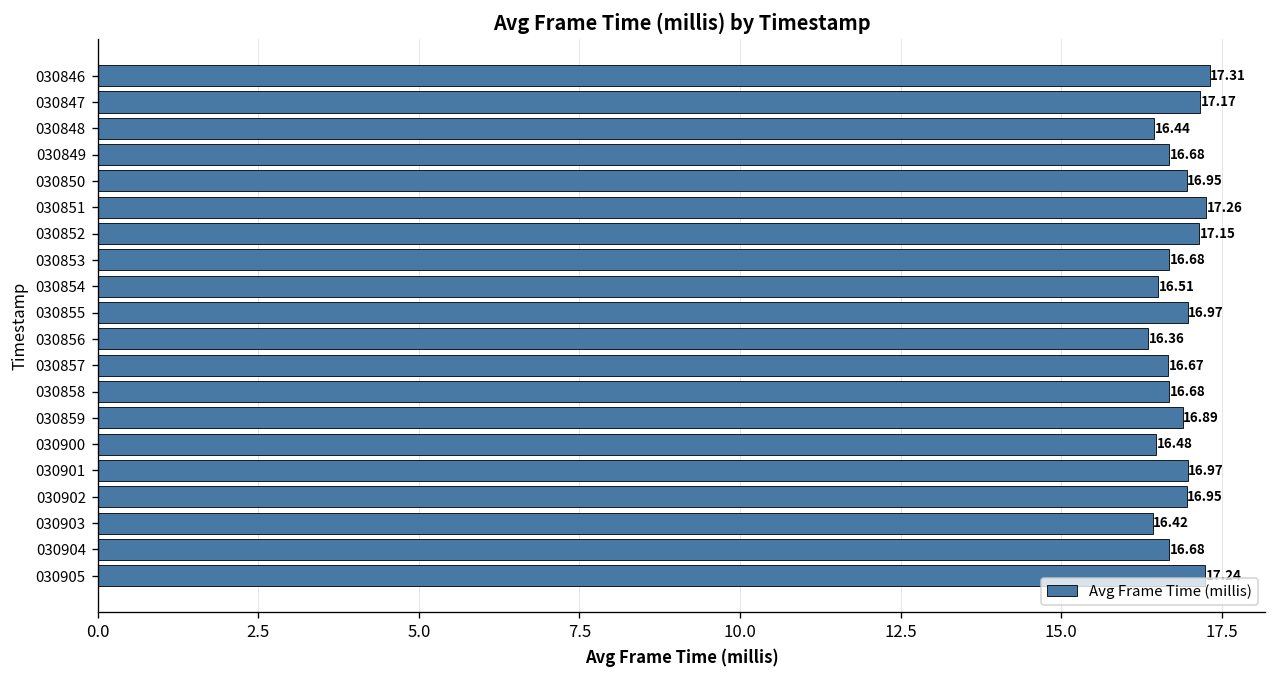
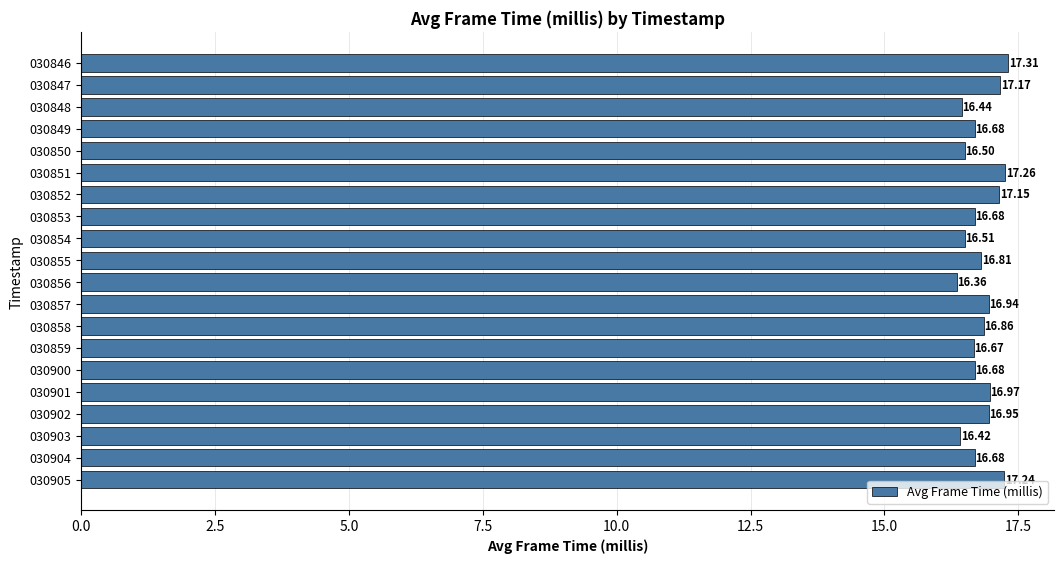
030850: 16.95 -> 16.50
030855: 16.97 -> 16.81
030857: 16.67 -> 16.94
030858: 16.68 -> 16.86
030859: 16.89 -> 16.67
030900: 16.48 -> 16.68
